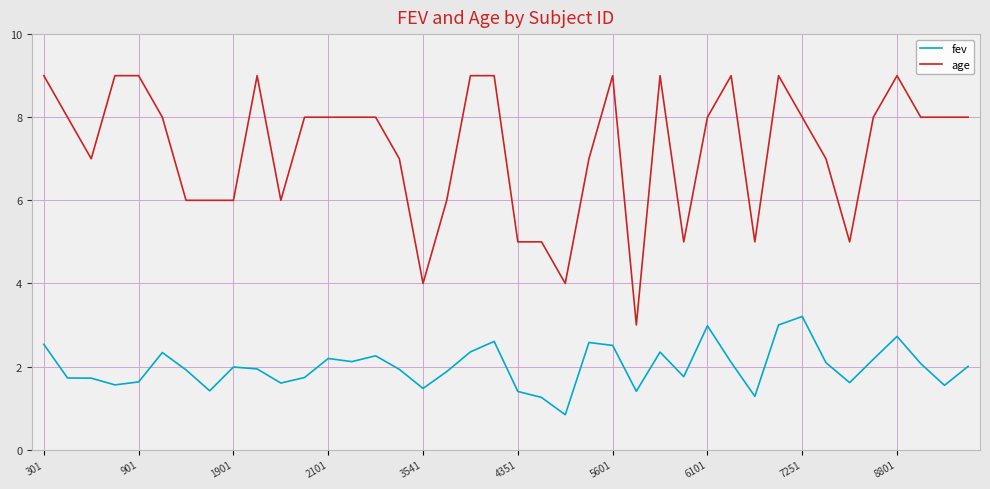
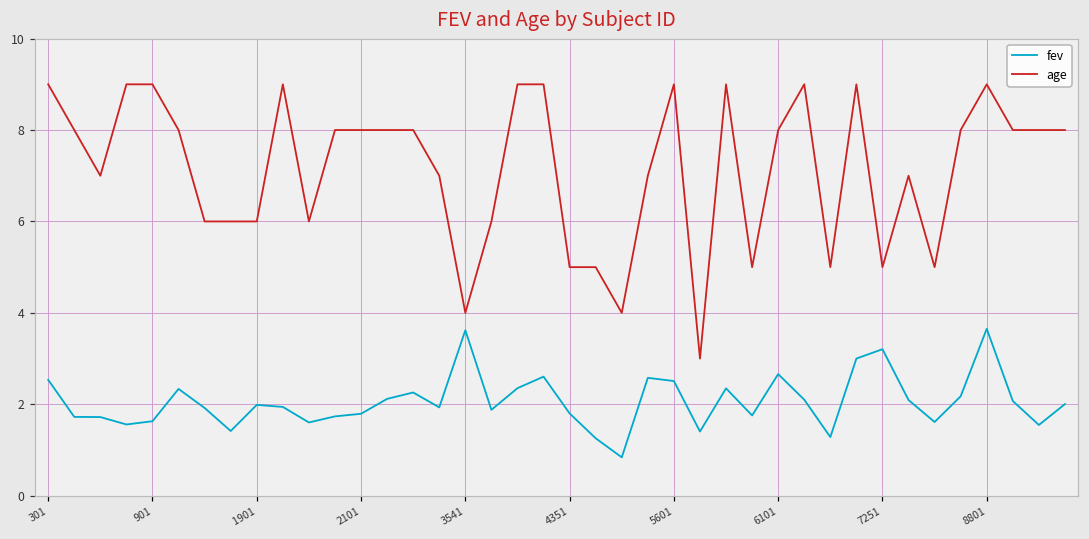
fev, 2101: 2.2 -> 1.8
fev, 3541: 1.5 -> 3.6
fev, 4351: 1.4 -> 1.8
fev, 6101: 3.0 -> 2.7
age, 7251: 8 -> 5
fev, 8801: 2.7 -> 3.7
